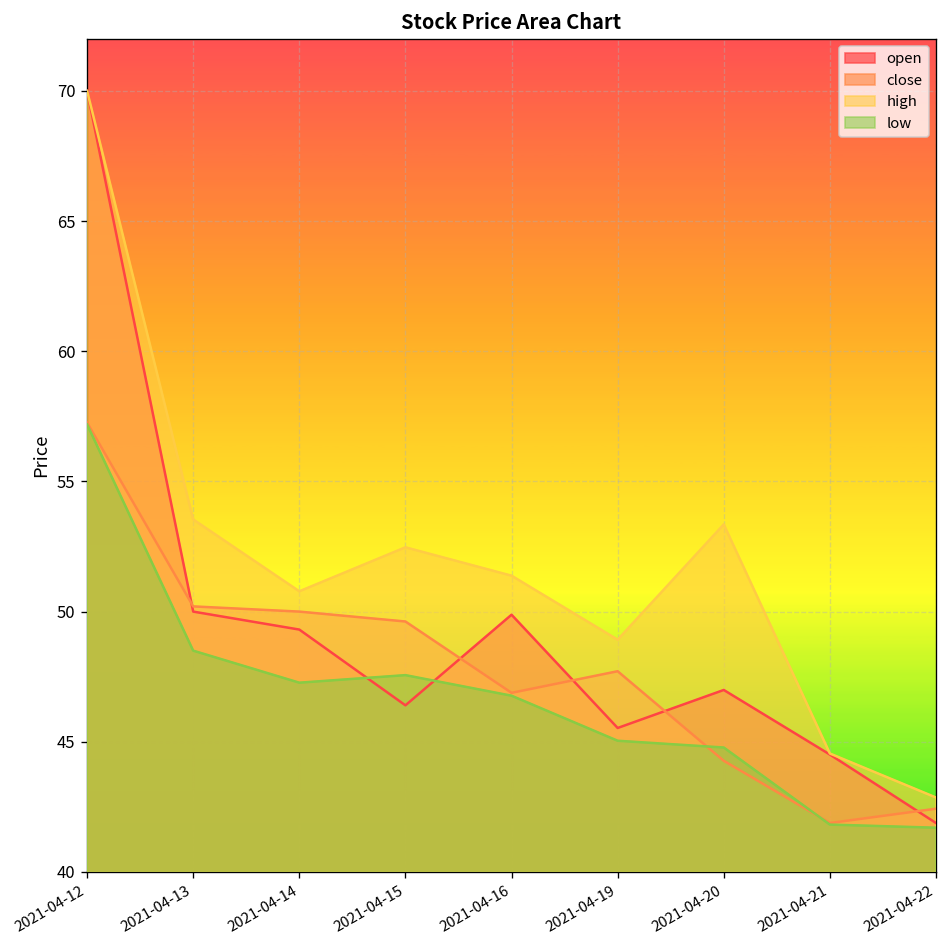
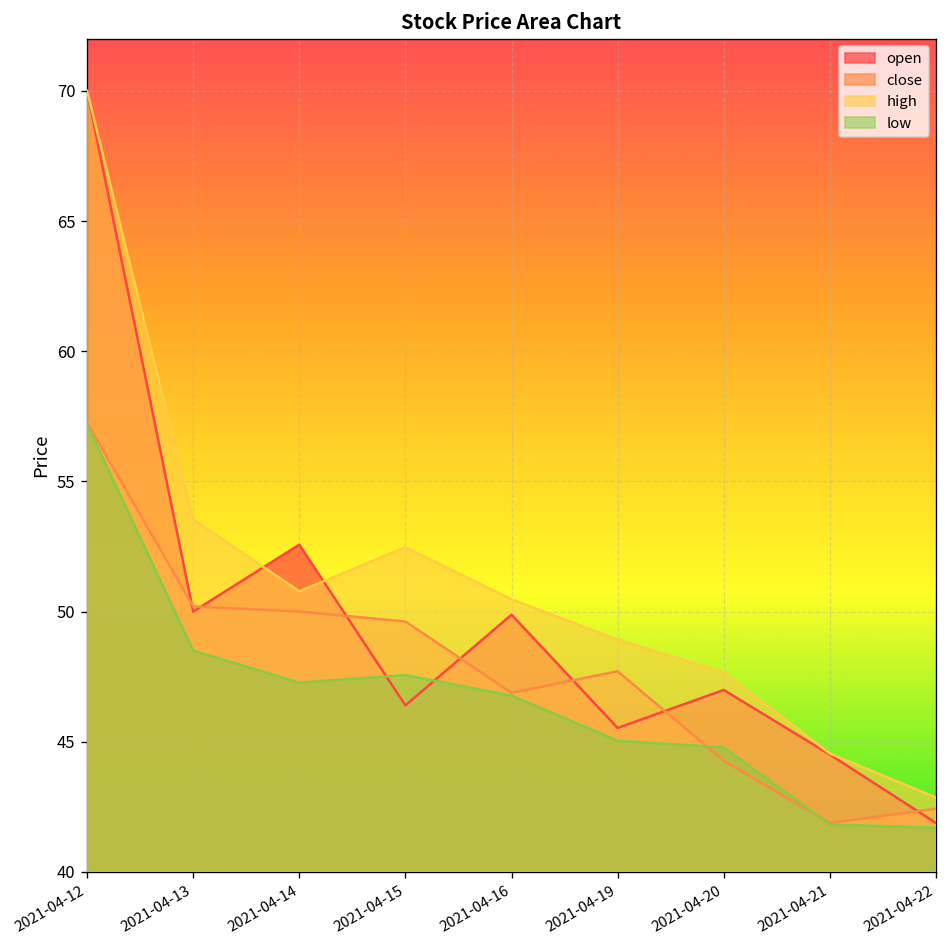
open, 2021-04-14: 49.3 -> 52.6
high, 2021-04-16: 51.4 -> 50.5
high, 2021-04-20: 53.4 -> 47.7
